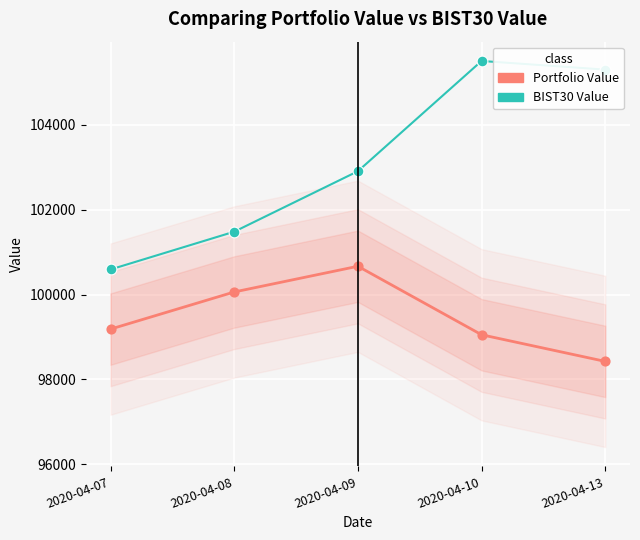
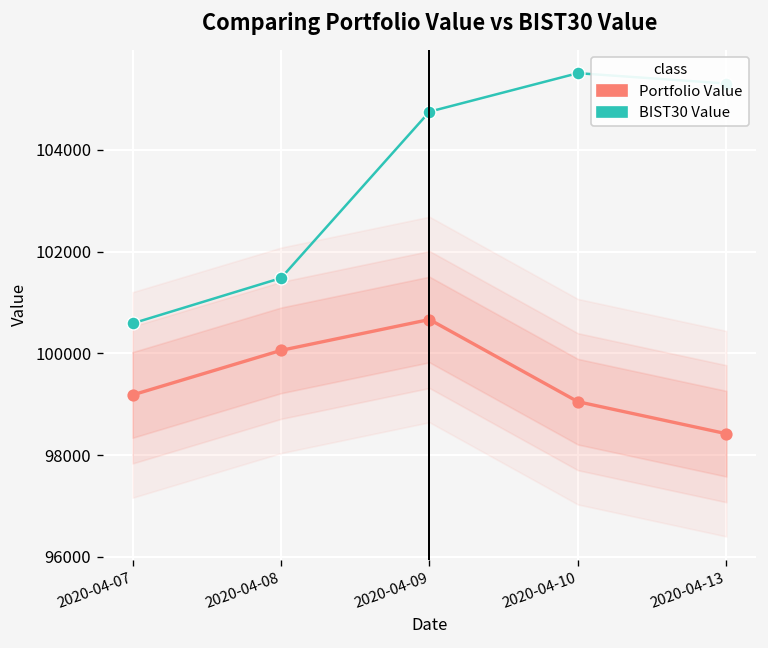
BIST30 Value, 2020-04-09: 102900 -> 104700
